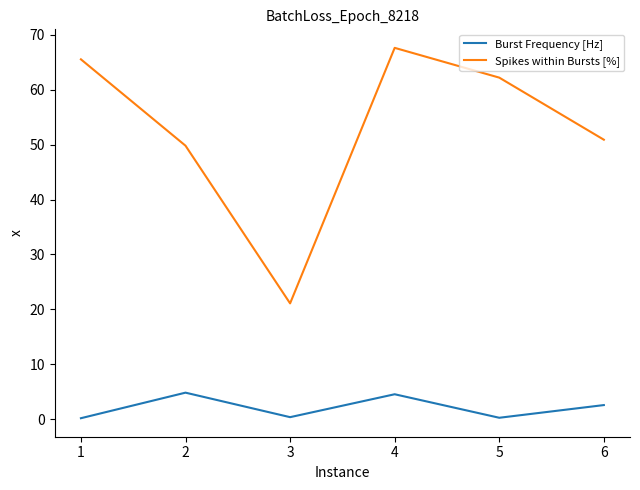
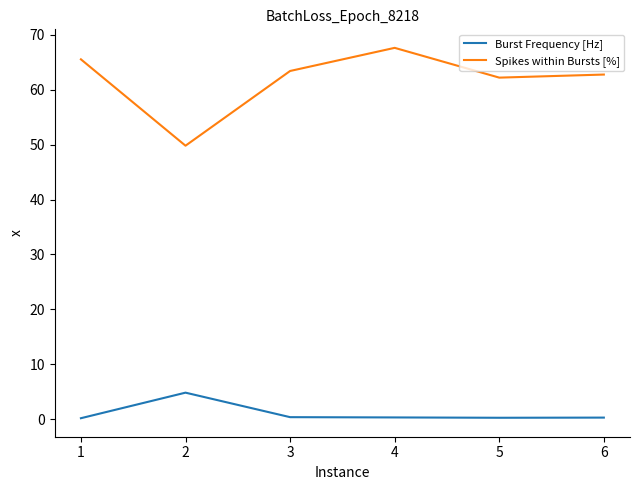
Spikes within Bursts [%], 3: 21 -> 63
Burst Frequency [Hz], 4: 5 -> 0
Burst Frequency [Hz], 6: 3 -> 0
Spikes within Bursts [%], 6: 51 -> 63
